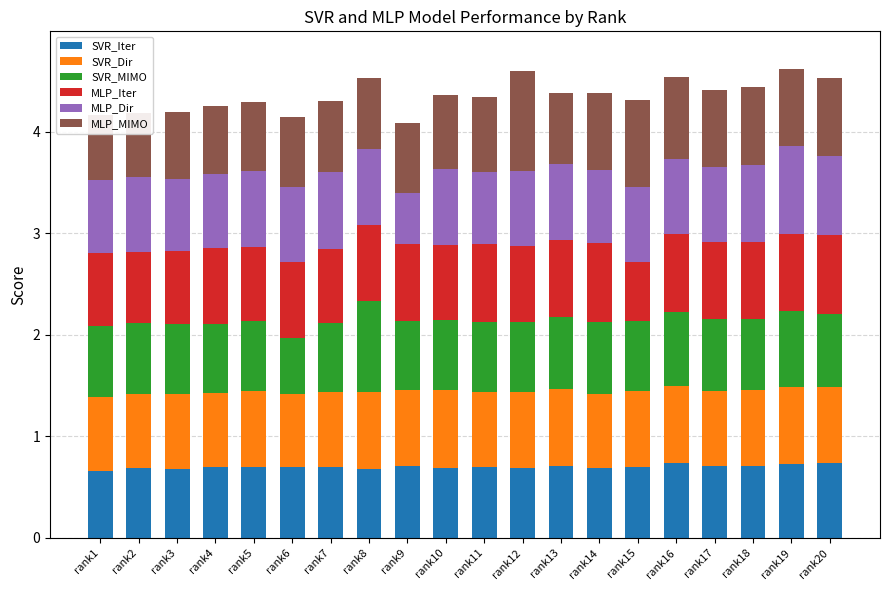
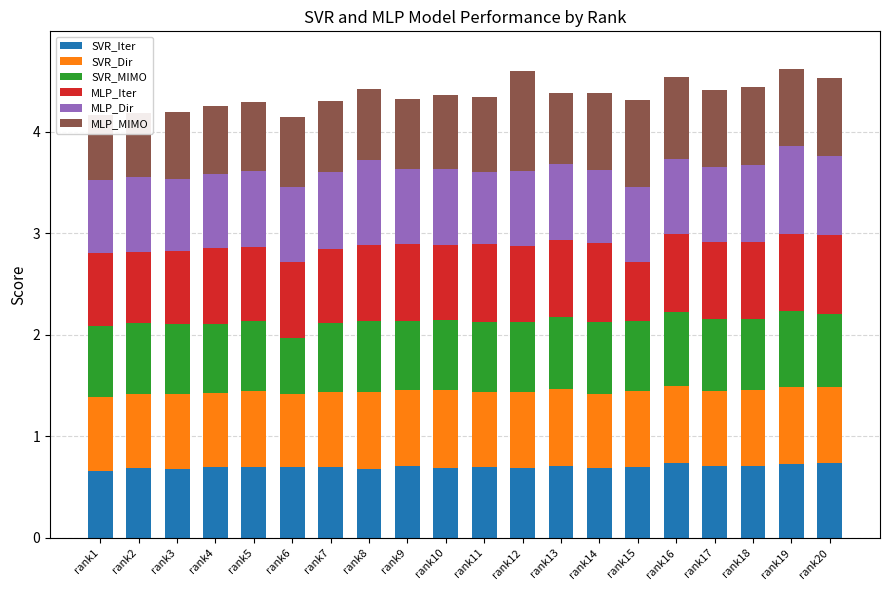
SVR_MIMO, rank8: 0.90 -> 0.70
MLP_Dir, rank8: 0.75 -> 0.83
MLP_Dir, rank9: 0.51 -> 0.74
